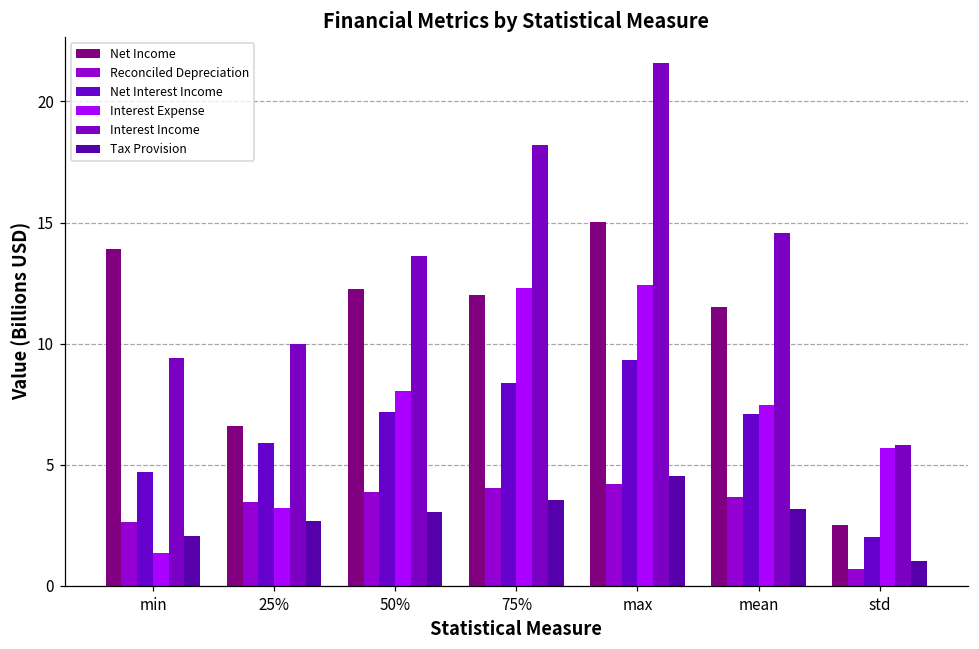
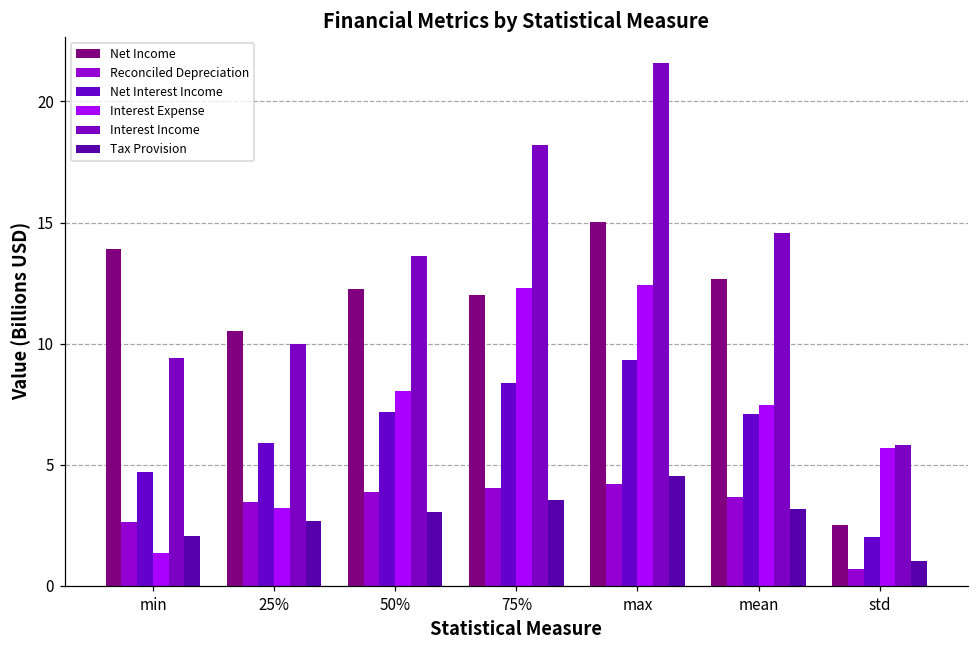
Net Income, 25%: 6.6 -> 10.5
Net Income, mean: 11.5 -> 12.7
